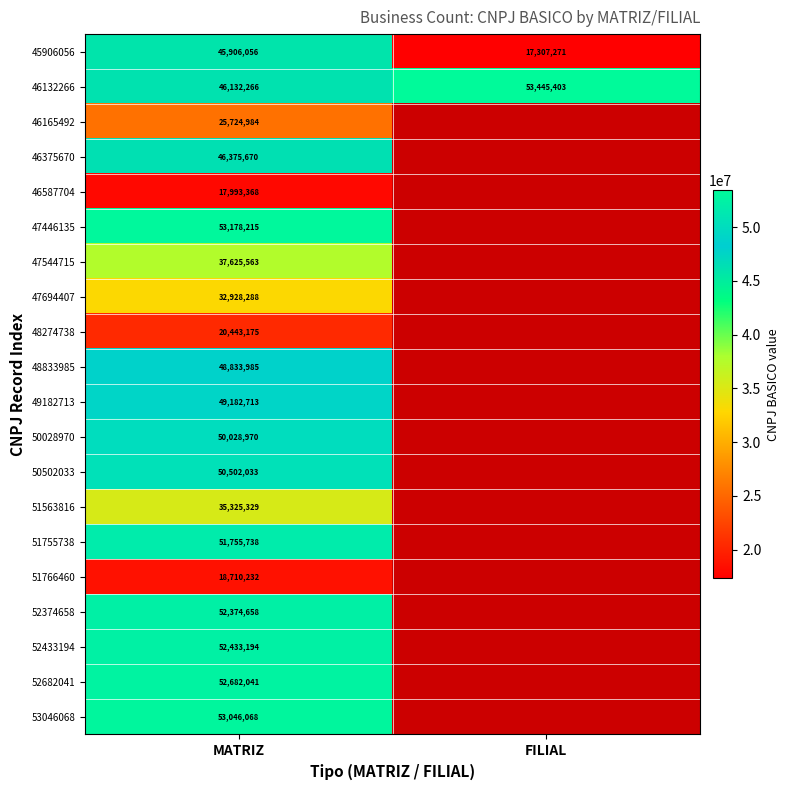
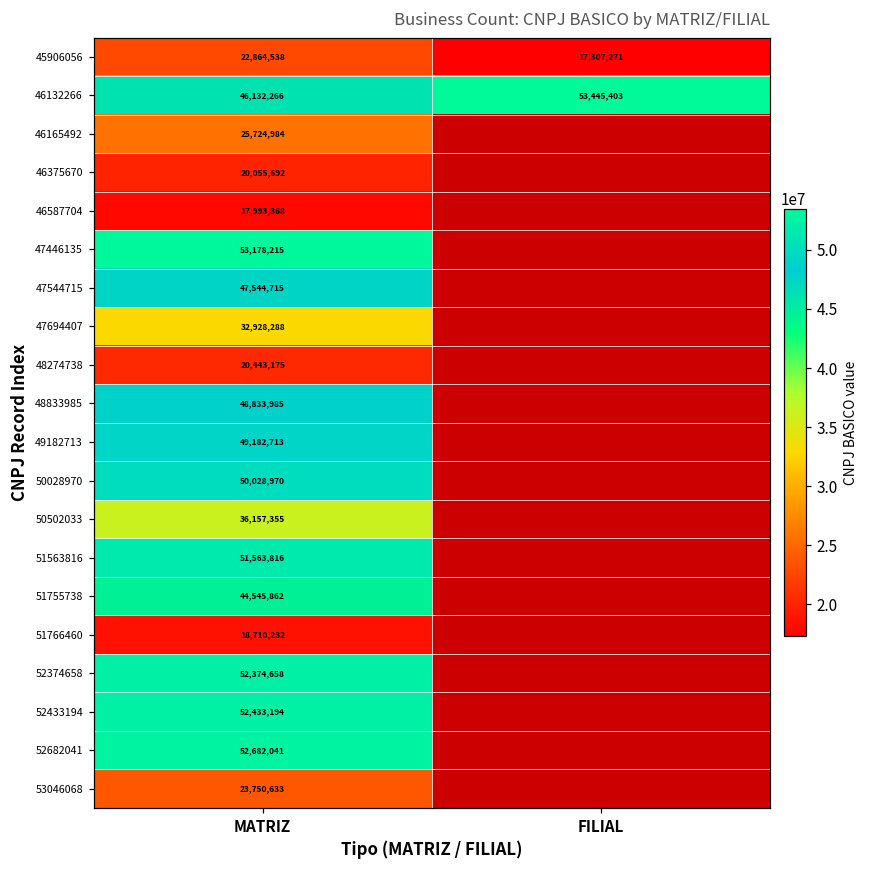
45906056, MATRIZ: 45,906,056 -> 22,864,538
46375670, MATRIZ: 46,375,670 -> 20,055,692
47544715, MATRIZ: 37,625,563 -> 47,544,715
50502033, MATRIZ: 50,502,033 -> 36,157,355
51563816, MATRIZ: 35,325,329 -> 51,563,816
51755738, MATRIZ: 51,755,738 -> 44,545,862
53046068, MATRIZ: 53,046,068 -> 23,750,633
